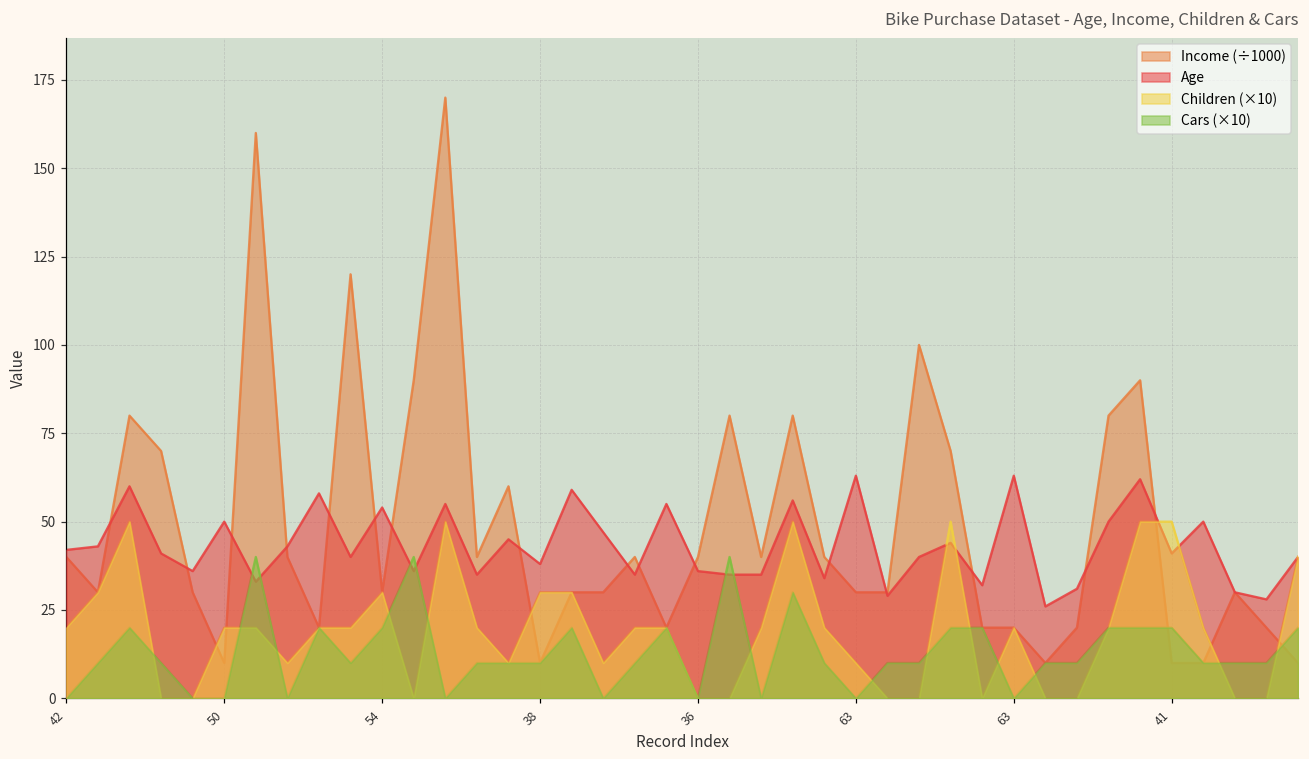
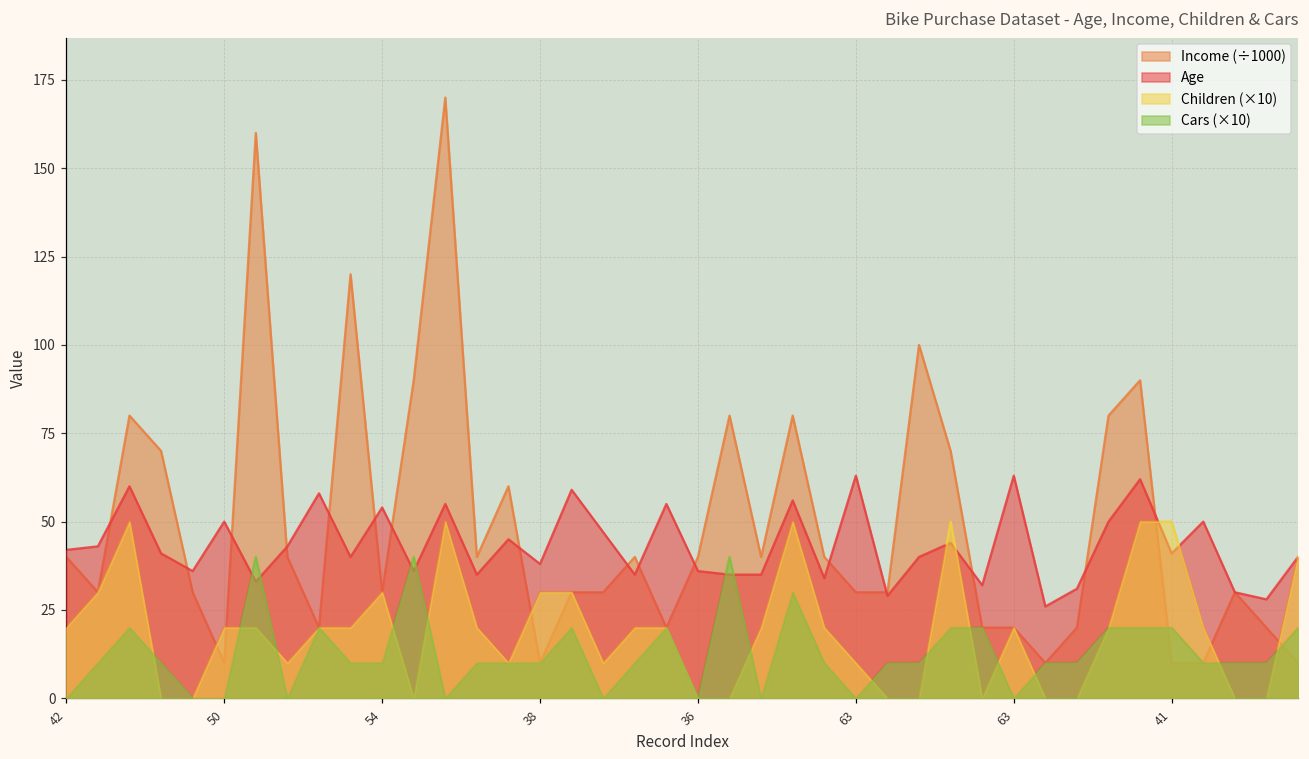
Cars (×10), 54: 20 -> 10
